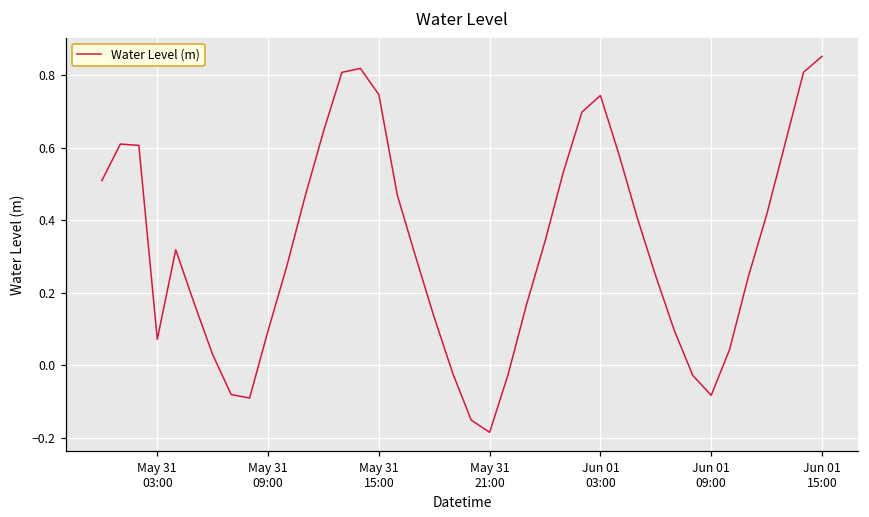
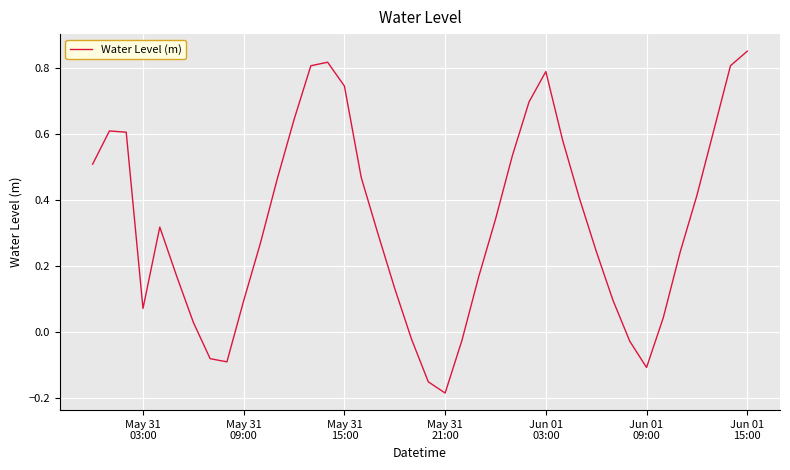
Jun 01 03:00: 0.74 -> 0.79
Jun 01 09:00: -0.08 -> -0.11
